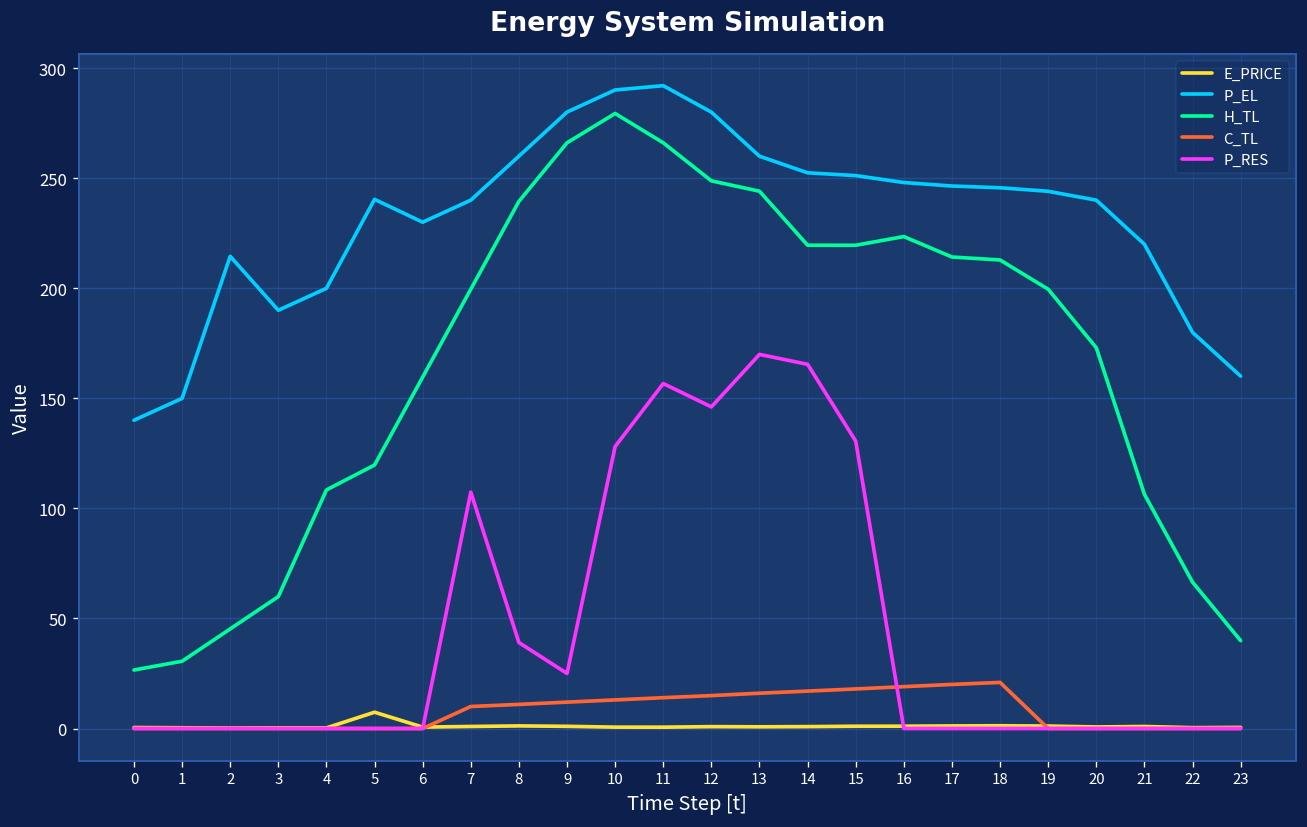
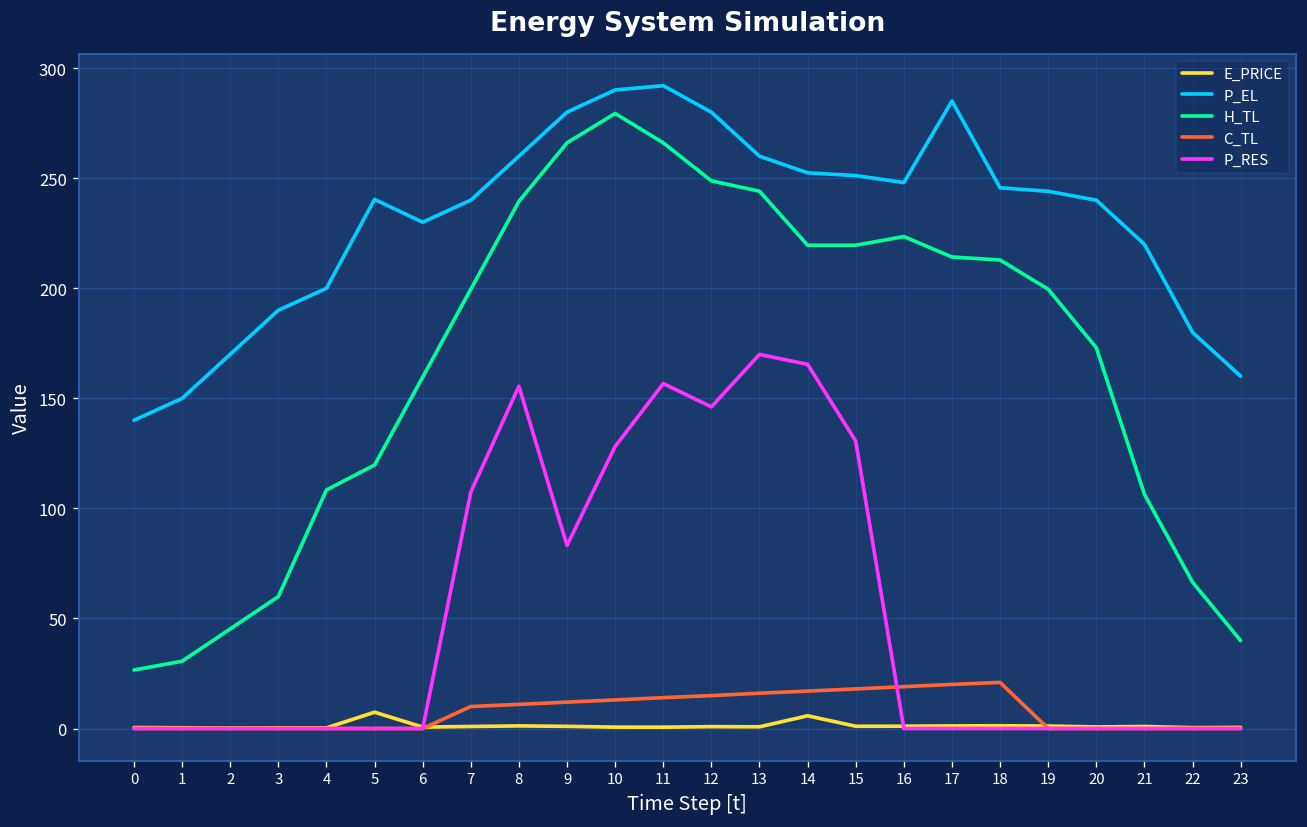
P_EL, 2: 214 -> 170
P_RES, 8: 39 -> 155
P_RES, 9: 25 -> 83
E_PRICE, 14: 1 -> 6
P_EL, 17: 246 -> 285
